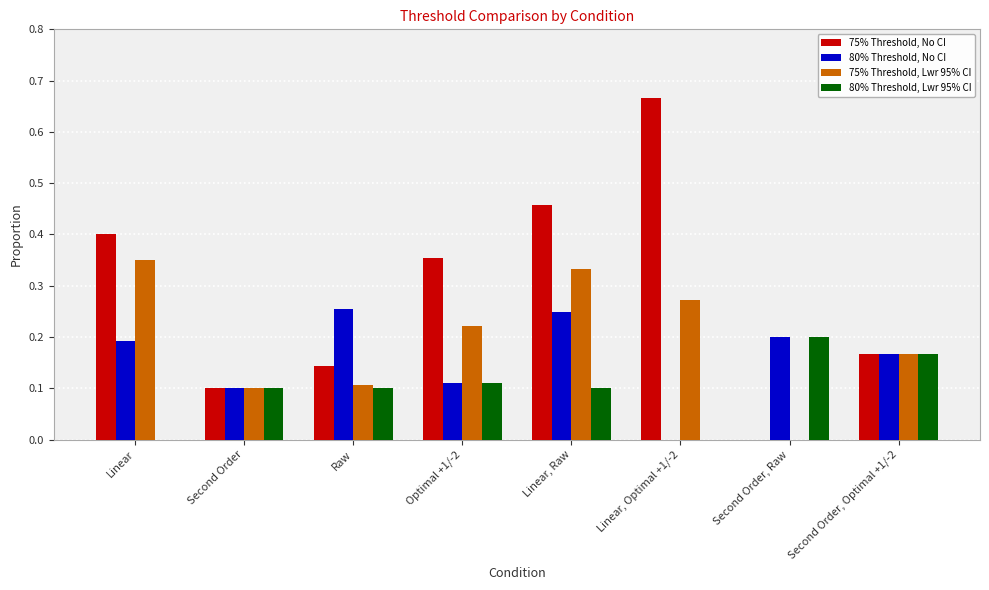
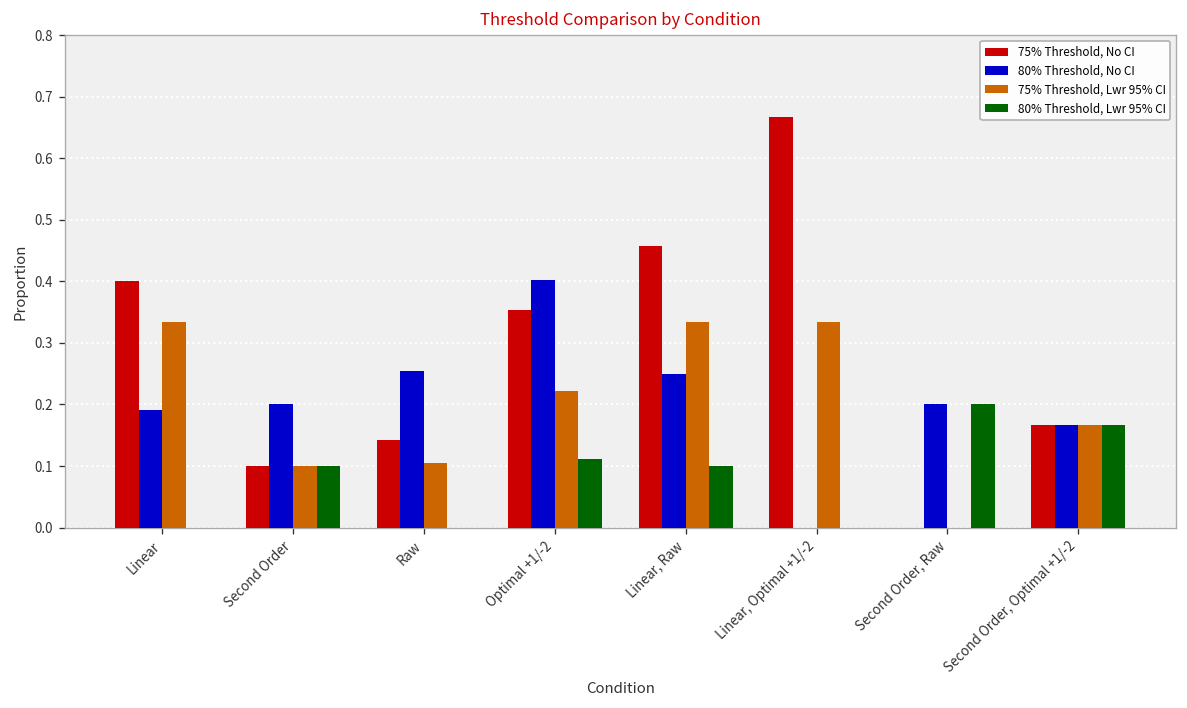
75% Threshold, Lwr 95% CI, Linear: 0.35 -> 0.33
80% Threshold, No CI, Second Order: 0.1 -> 0.2
80% Threshold, Lwr 95% CI, Raw: 0.1 -> 0.0
80% Threshold, No CI, Optimal +1/-2: 0.11 -> 0.40
75% Threshold, Lwr 95% CI, Linear, Optimal +1/-2: 0.27 -> 0.33
